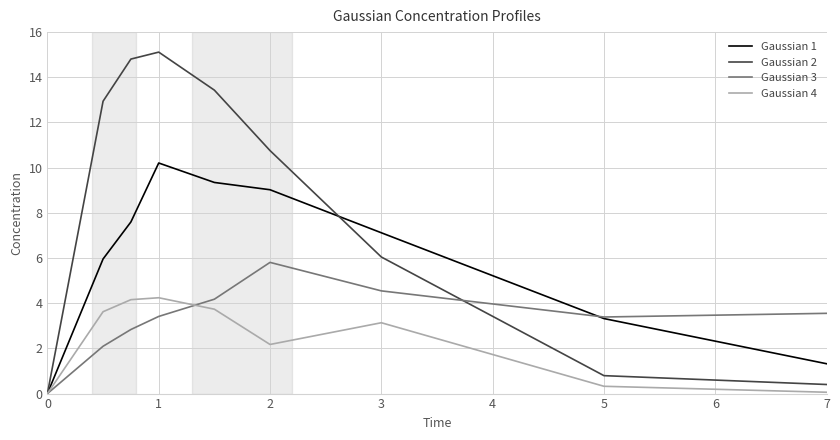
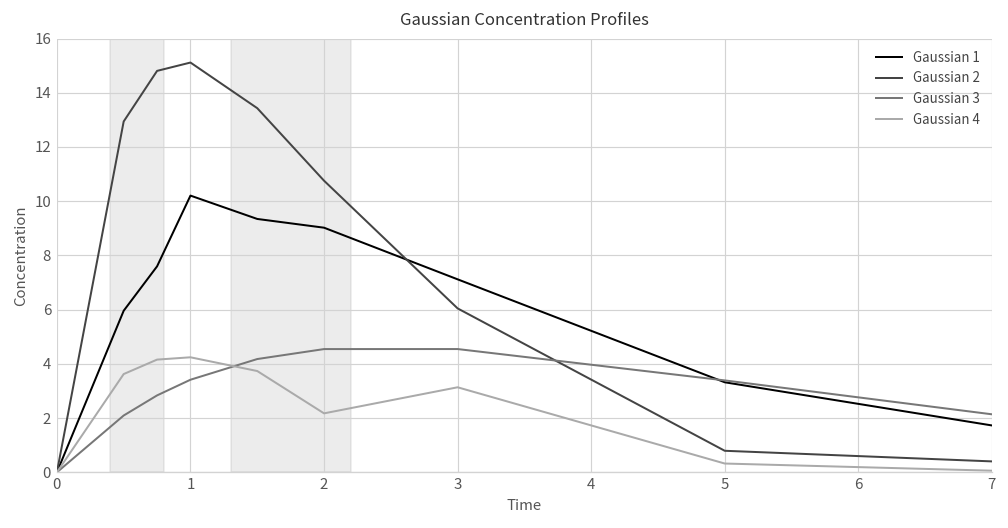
Gaussian 3, 2: 5.8 -> 4.5
Gaussian 1, 7: 1.3 -> 1.7
Gaussian 3, 7: 3.6 -> 2.1
